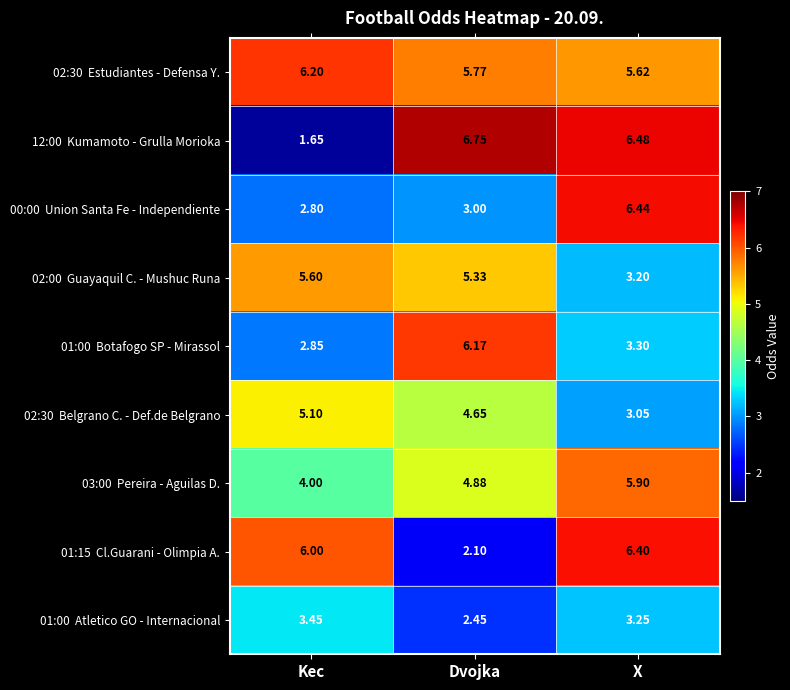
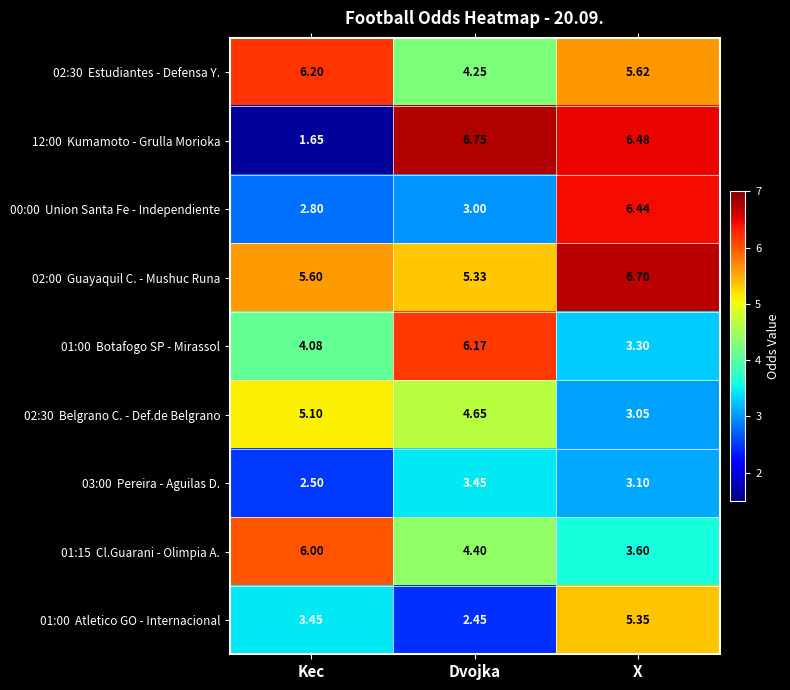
02:30 Estudiantes - Defensa Y., Dvojka: 5.77 -> 4.25
02:00 Guayaquil C. - Mushuc Runa, X: 3.20 -> 6.70
01:00 Botafogo SP - Mirassol, Kec: 2.85 -> 4.08
03:00 Pereira - Aguilas D., Kec: 4.00 -> 2.50
03:00 Pereira - Aguilas D., Dvojka: 4.88 -> 3.45
03:00 Pereira - Aguilas D., X: 5.90 -> 3.10
01:15 Cl.Guarani - Olimpia A., Dvojka: 2.10 -> 4.40
01:15 Cl.Guarani - Olimpia A., X: 6.40 -> 3.60
01:00 Atletico GO - Internacional, X: 3.25 -> 5.35
